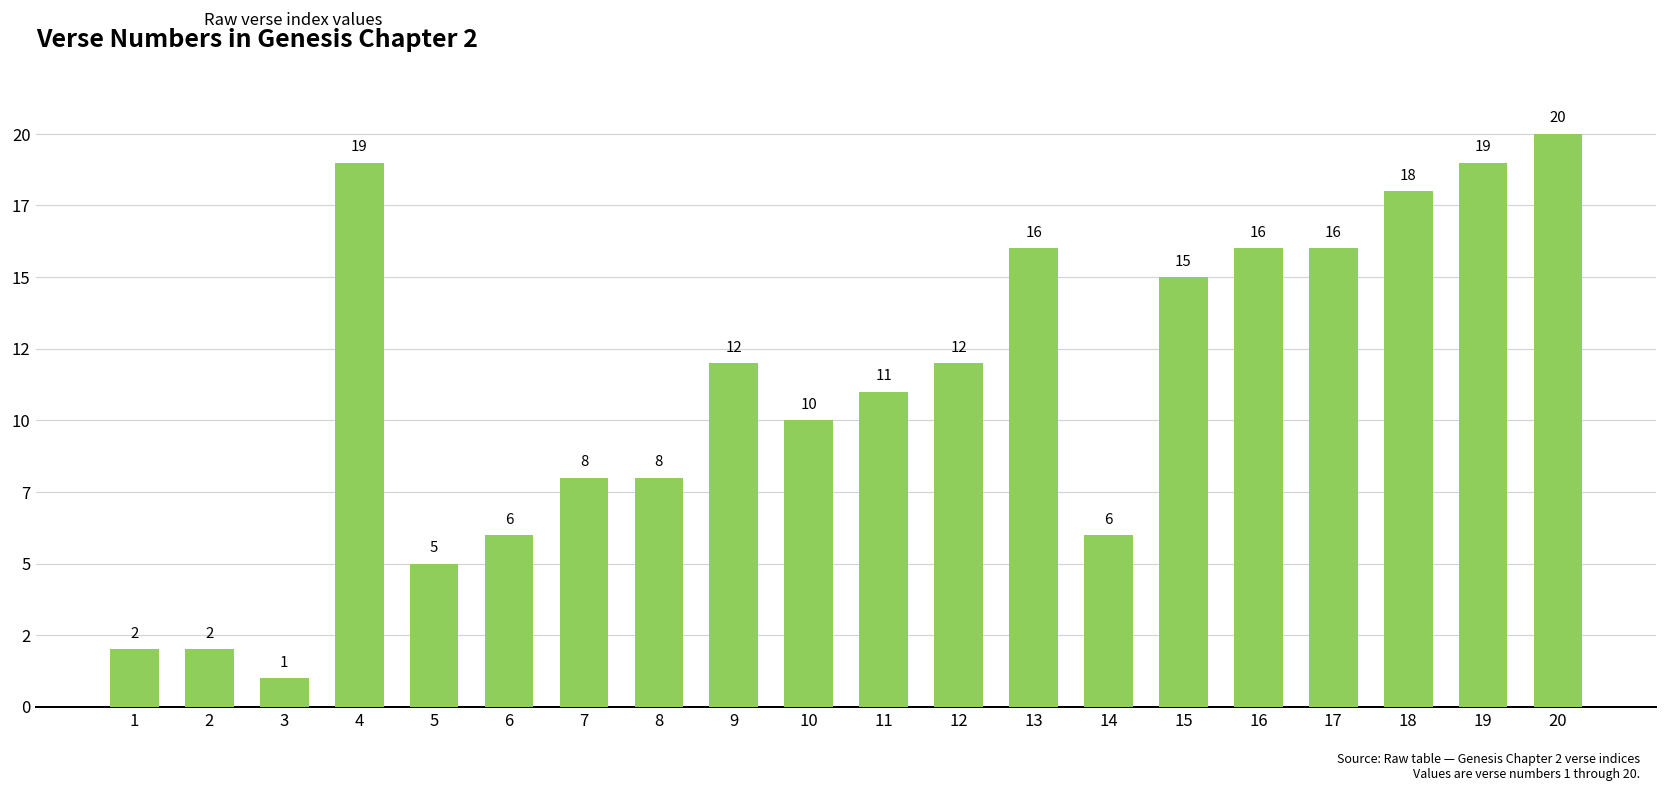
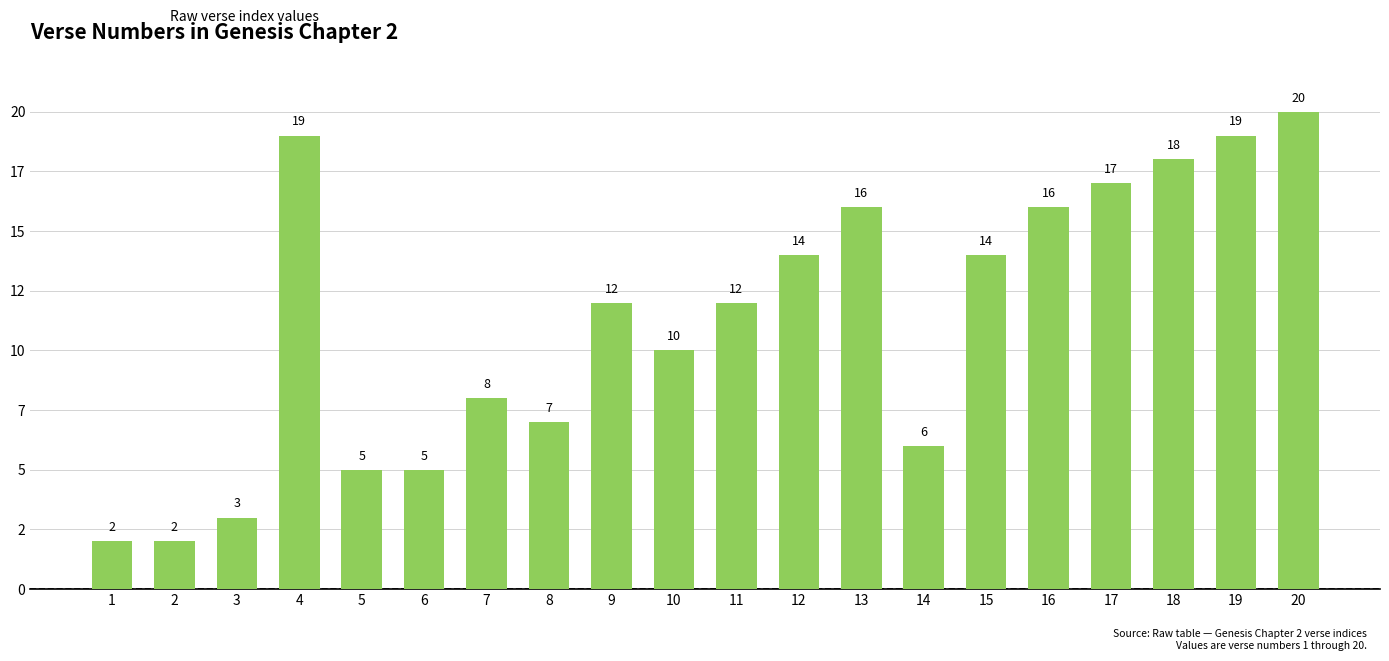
3: 1 -> 3
6: 6 -> 5
8: 8 -> 7
11: 11 -> 12
12: 12 -> 14
15: 15 -> 14
17: 16 -> 17
